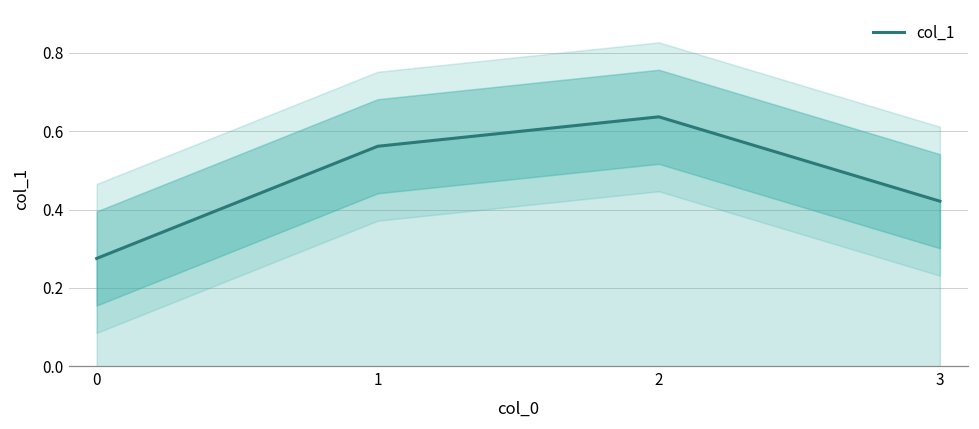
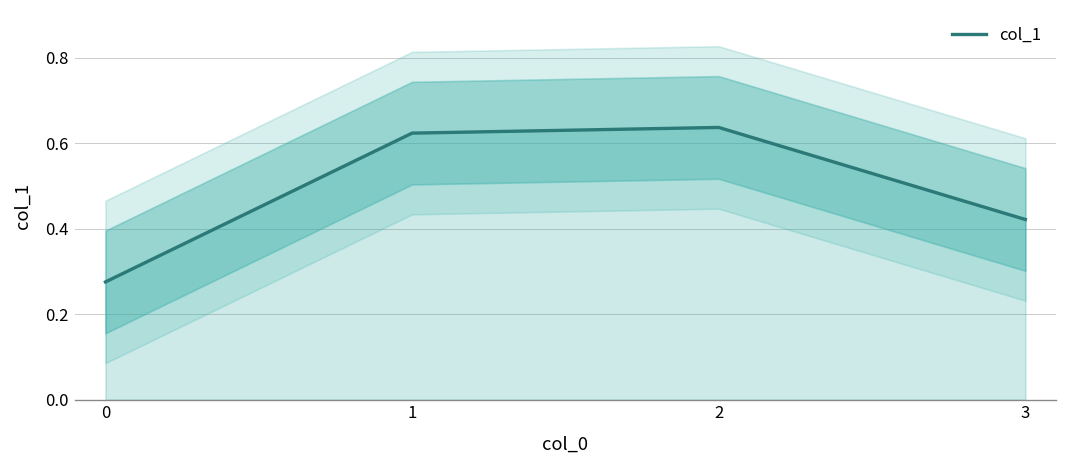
col_1, 1: 0.56 -> 0.62
